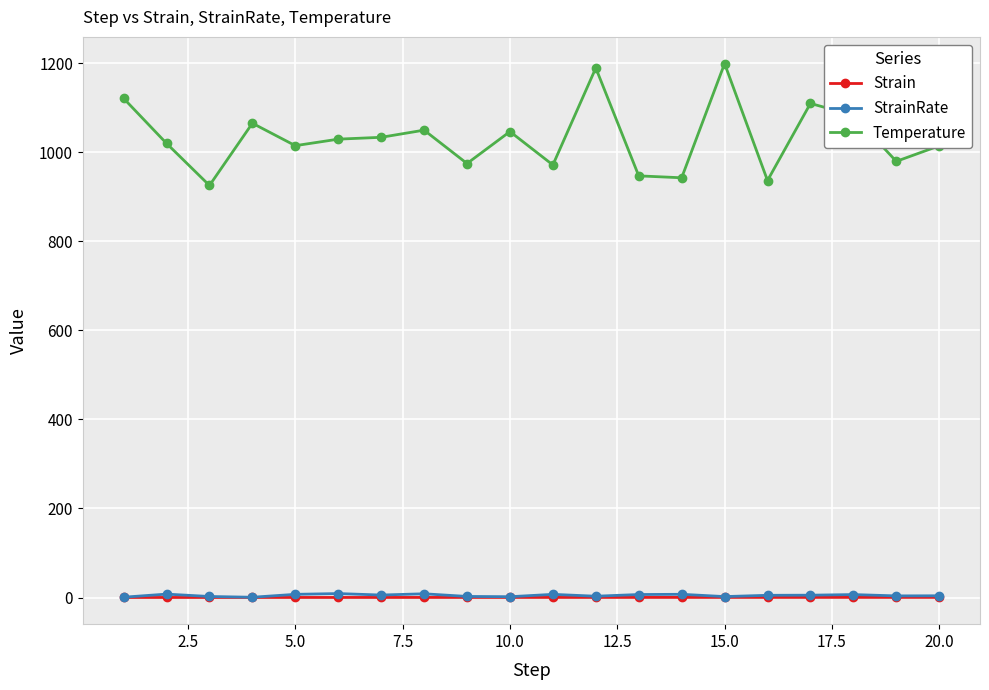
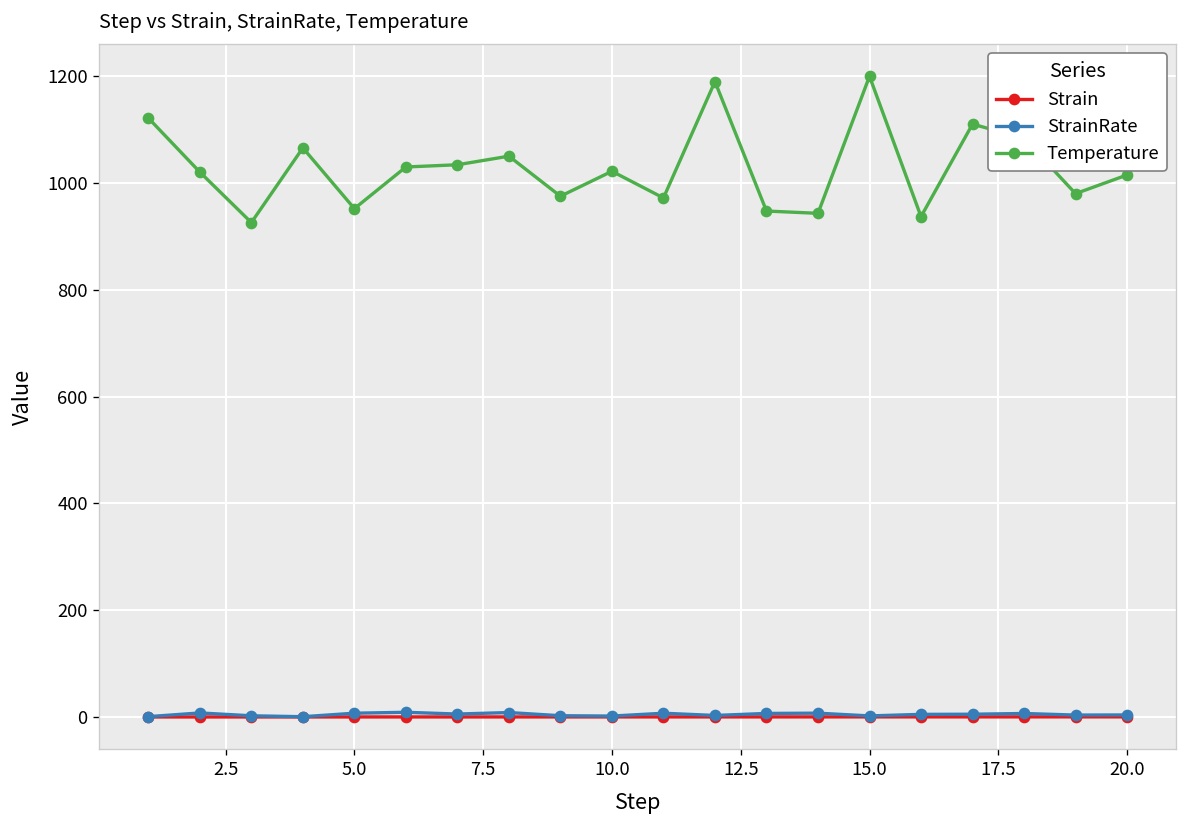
Temperature, 5.0: 1020 -> 950
Temperature, 10.0: 1050 -> 1020
